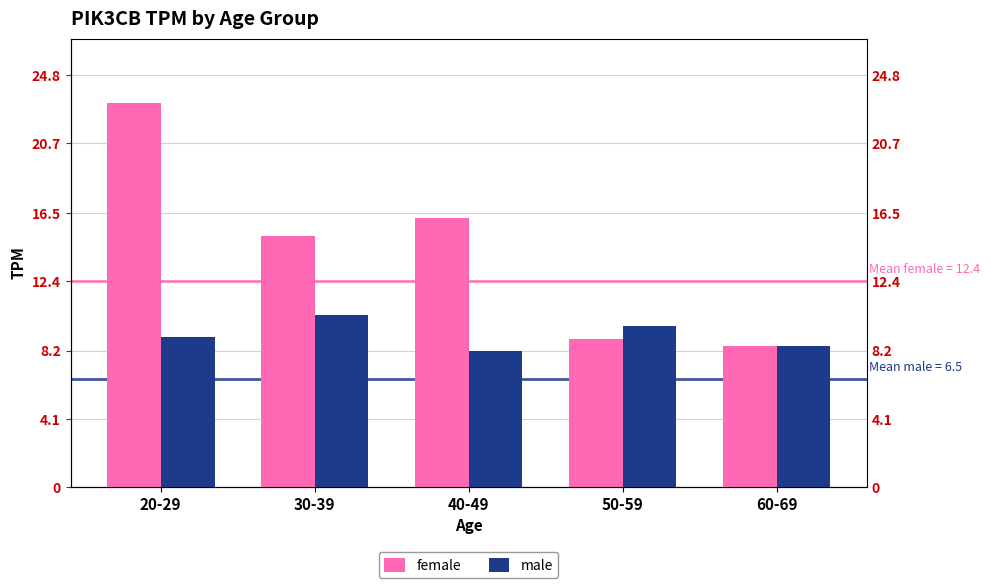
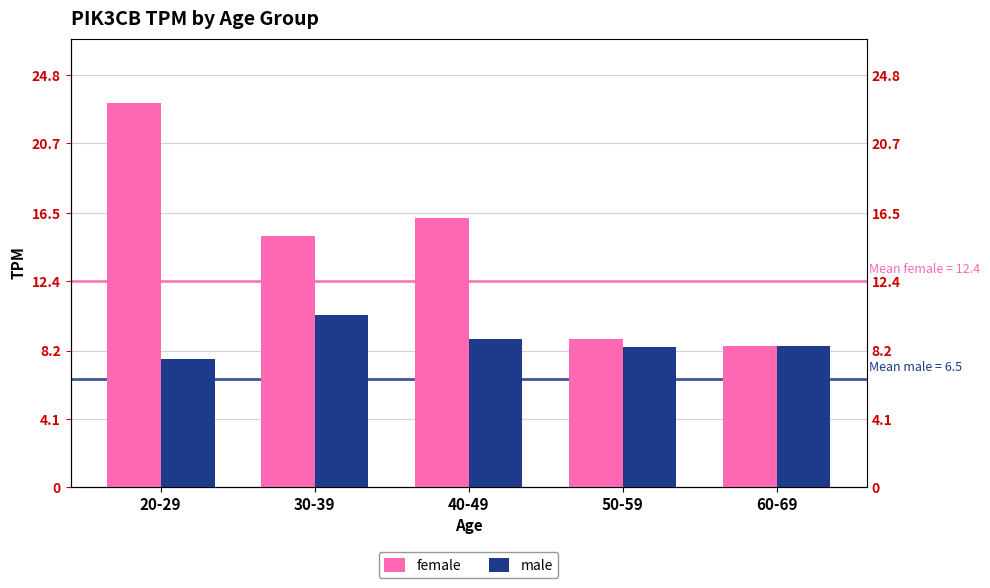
male, 20-29: 9.0 -> 7.7
male, 40-49: 8.2 -> 8.9
male, 50-59: 9.7 -> 8.4
